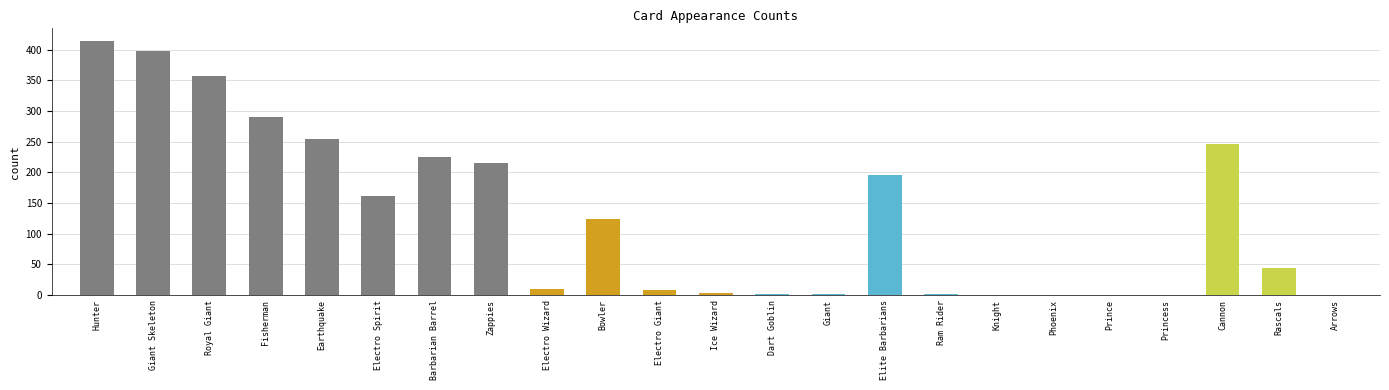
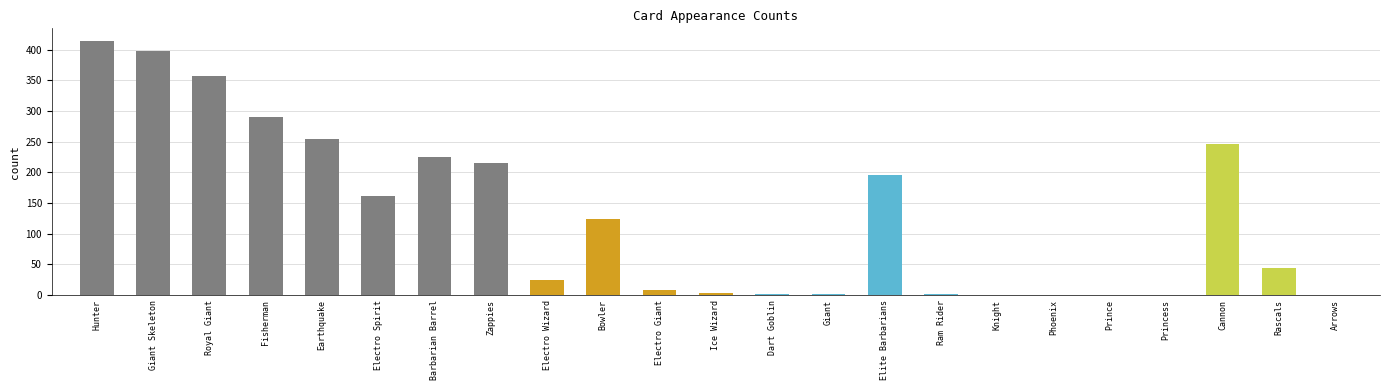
Electro Wizard: 10 -> 20
